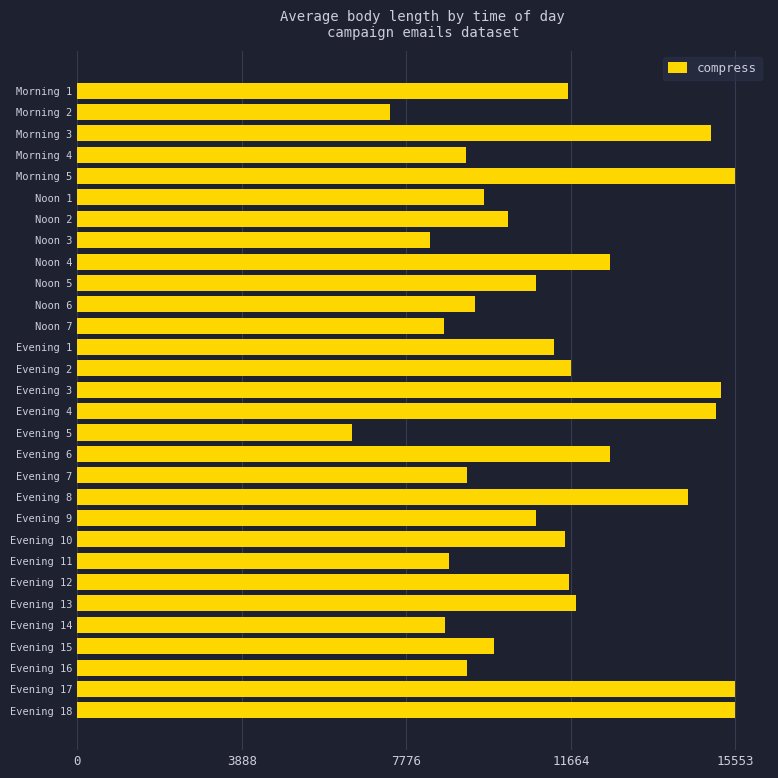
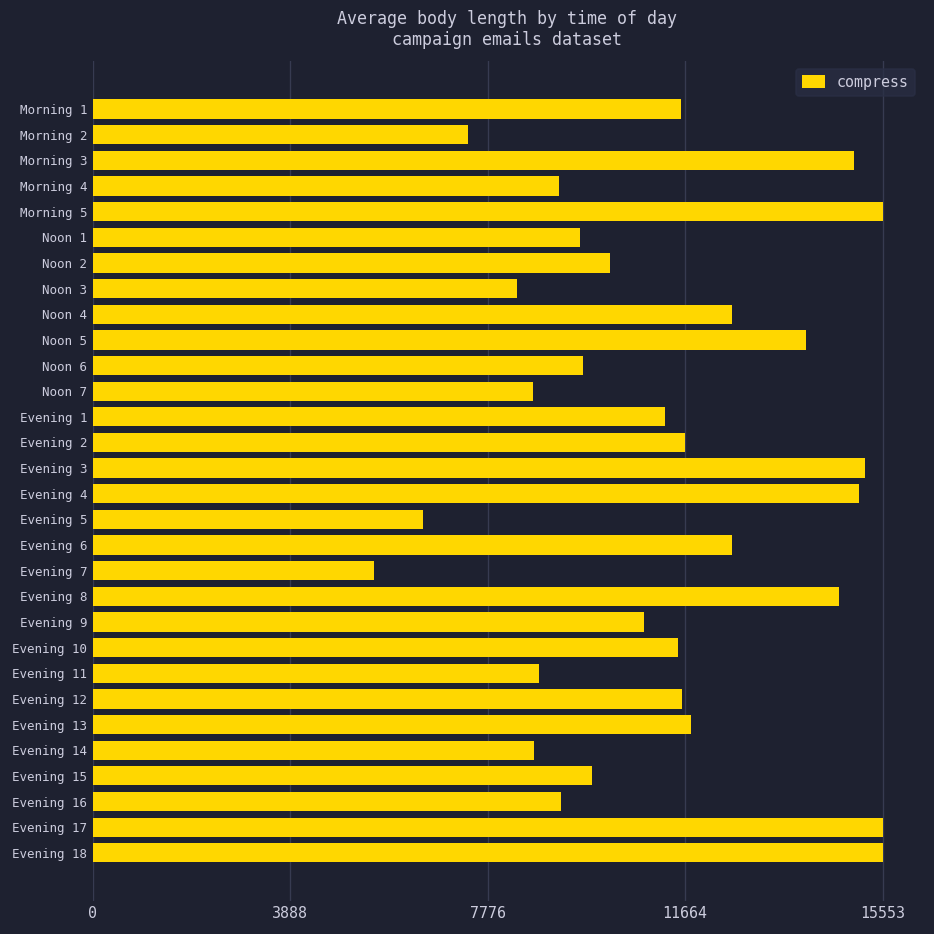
Noon 5: 10800 -> 14000
Noon 6: 9400 -> 9700
Evening 7: 9200 -> 5500
Evening 8: 14400 -> 14700
